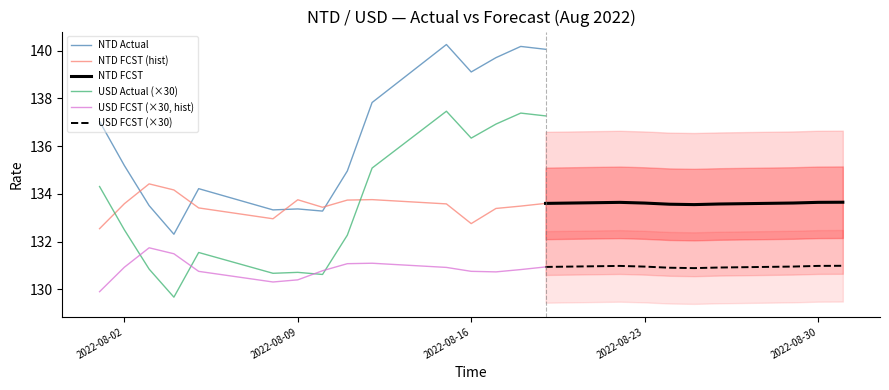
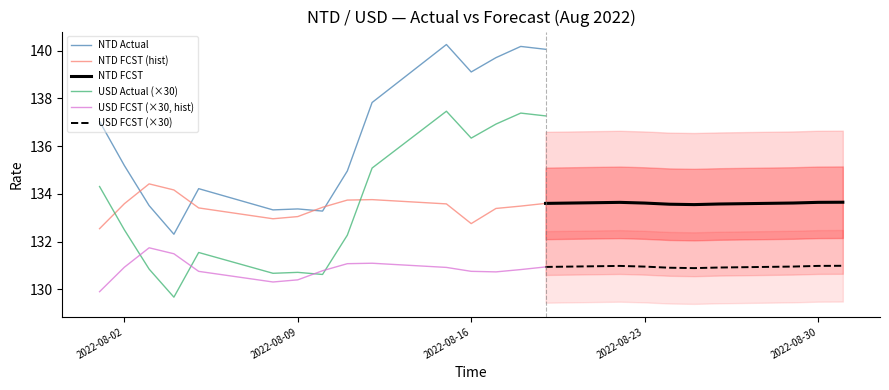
NTD FCST (hist), 2022-08-09: 133.8 -> 133.0
